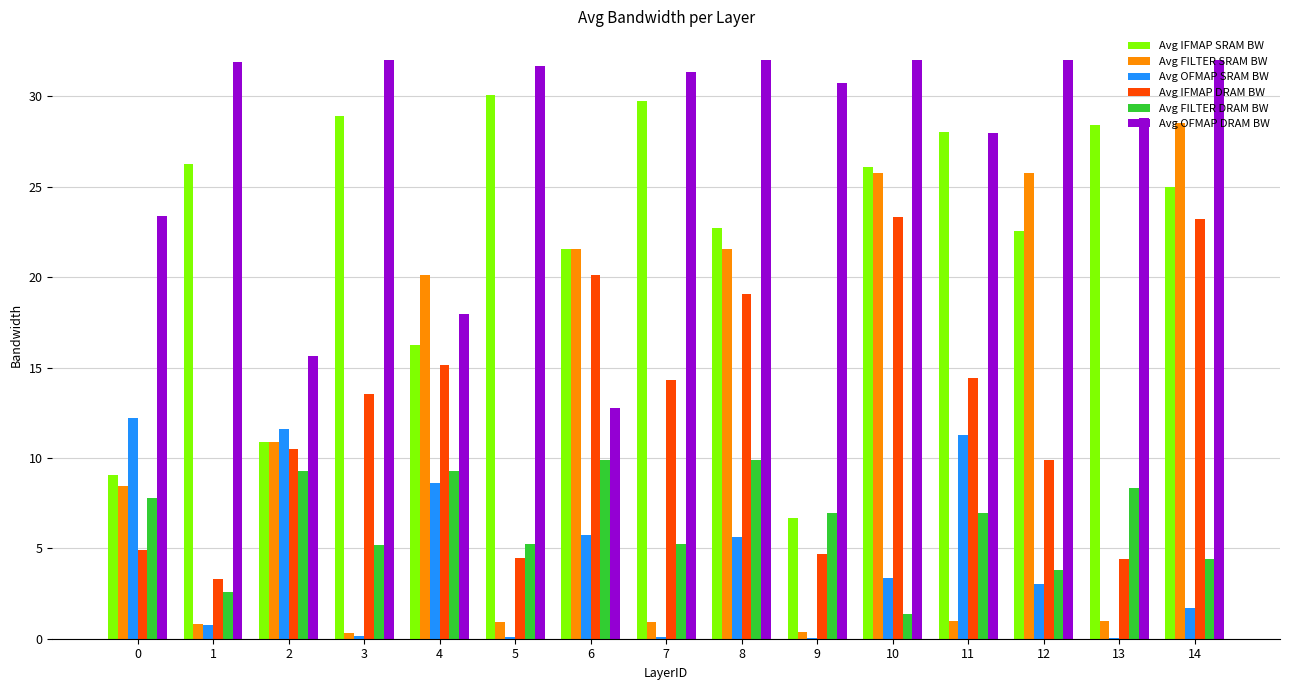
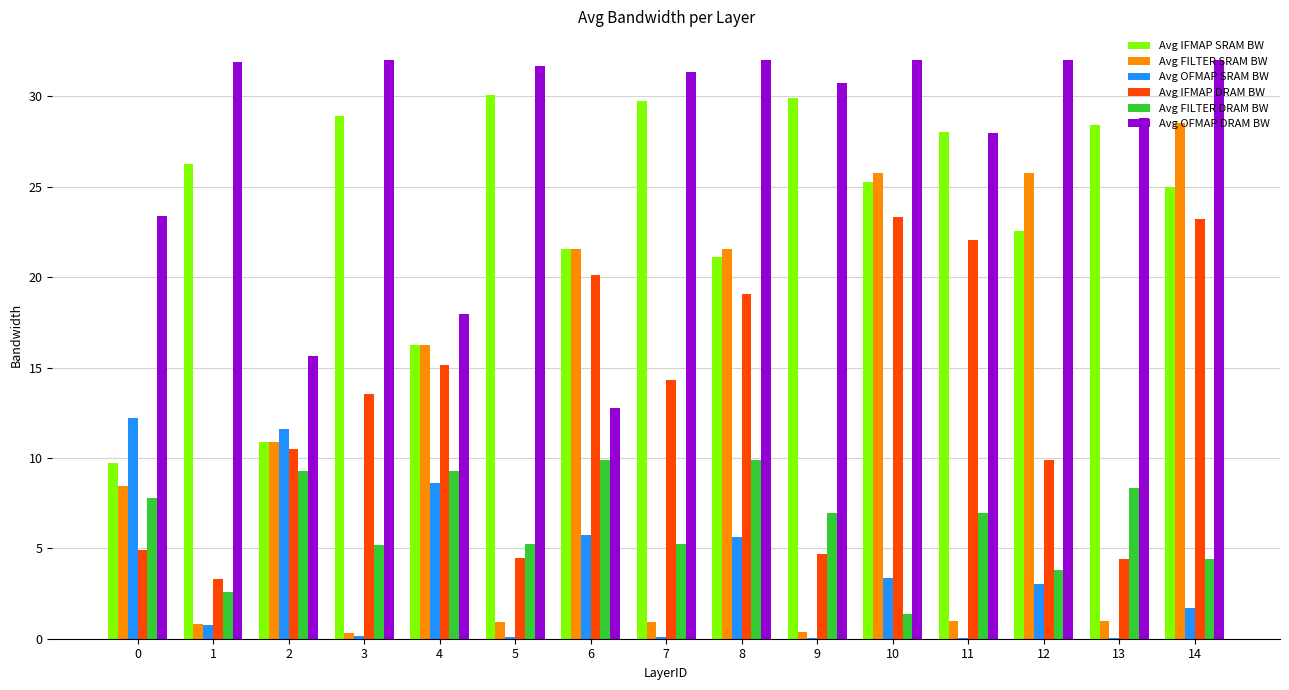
Avg IFMAP SRAM BW, 0: 9.1 -> 9.7
Avg FILTER SRAM BW, 4: 20.1 -> 16.3
Avg IFMAP SRAM BW, 8: 22.7 -> 21.1
Avg IFMAP SRAM BW, 9: 6.7 -> 29.9
Avg IFMAP SRAM BW, 10: 26.1 -> 25.2
Avg OFMAP SRAM BW, 11: 11.3 -> 0.0
Avg IFMAP DRAM BW, 11: 14.4 -> 22.0
